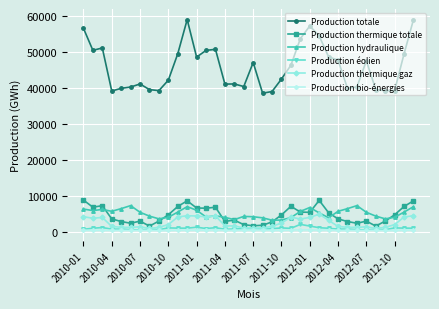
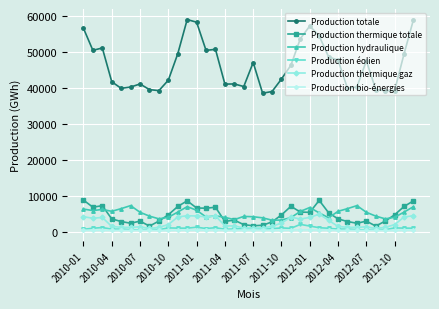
Production totale, 2010-04: 39000 -> 42000
Production totale, 2011-01: 49000 -> 58000
